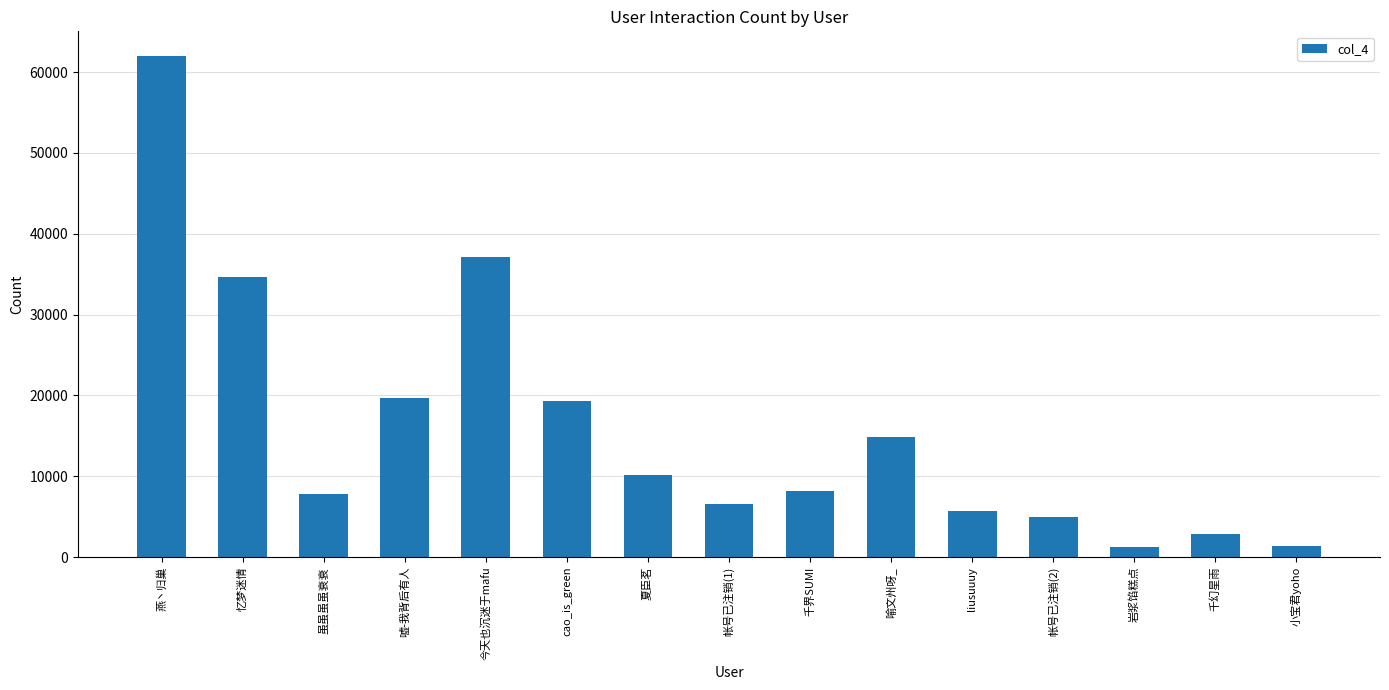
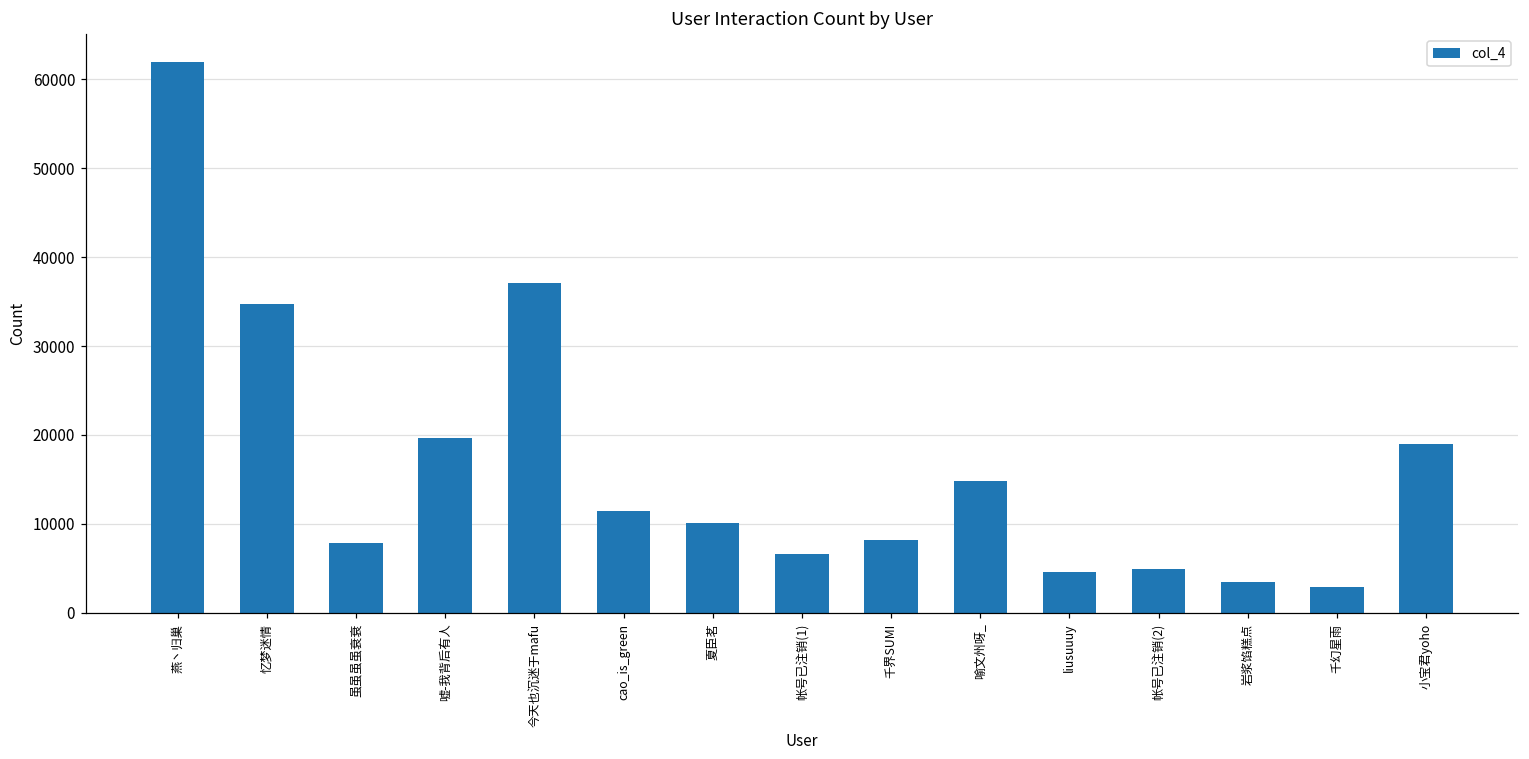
cao_is_green: 19000 -> 11000
liusuuuy: 6000 -> 5000
岩浆馅糕点: 1000 -> 3000
小宝君yoho: 1000 -> 19000
